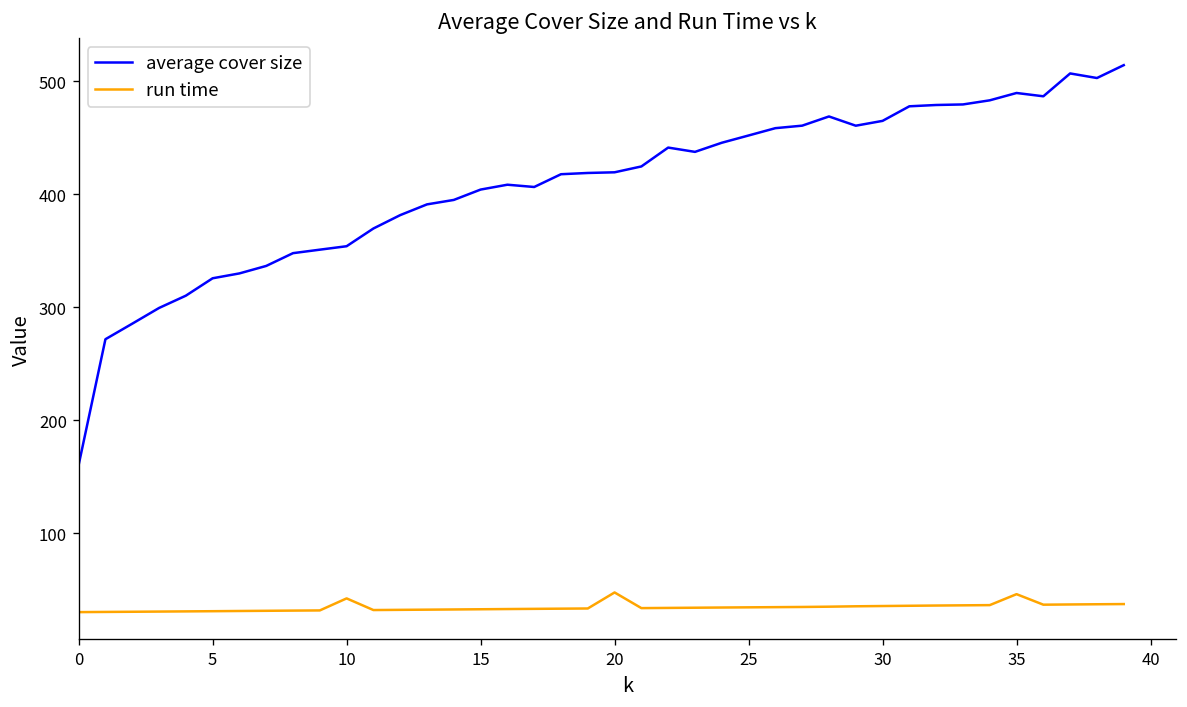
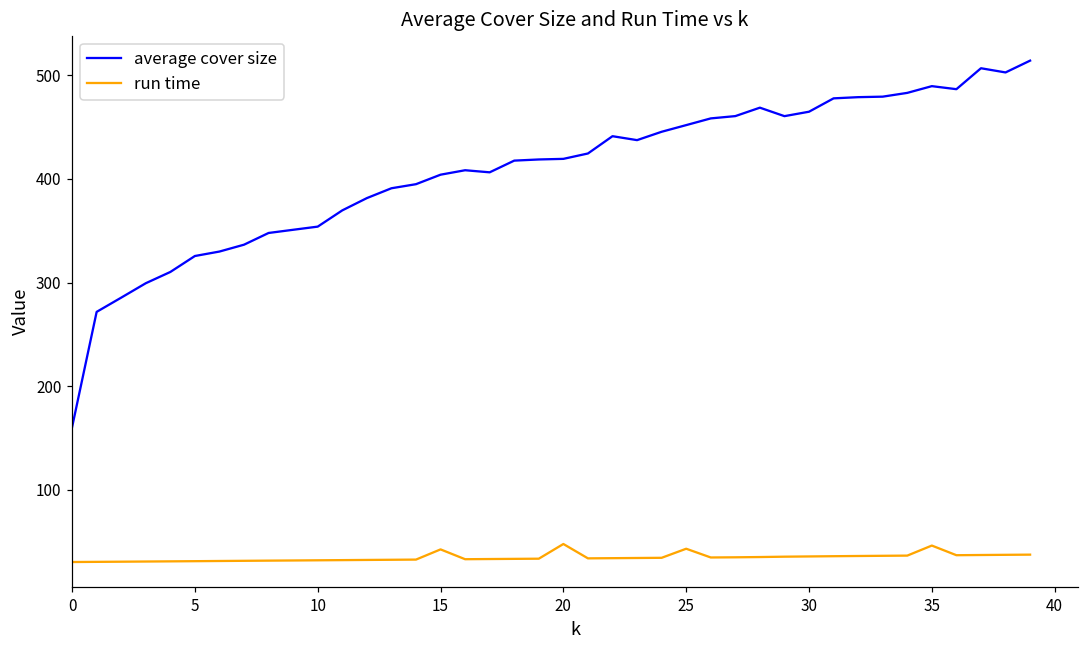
run time, 10: 40 -> 30
run time, 15: 30 -> 40
run time, 25: 30 -> 40
